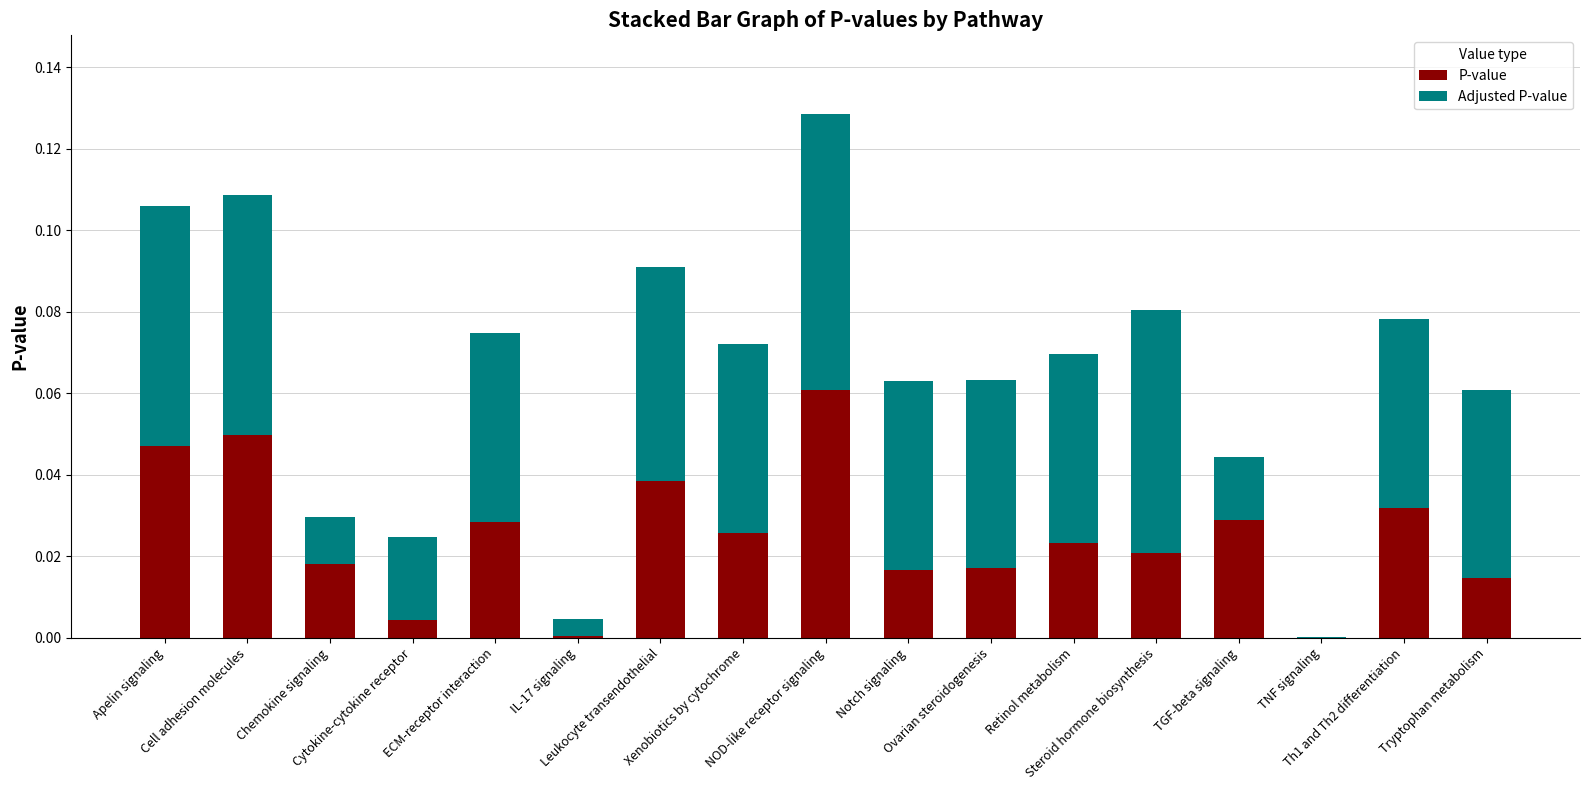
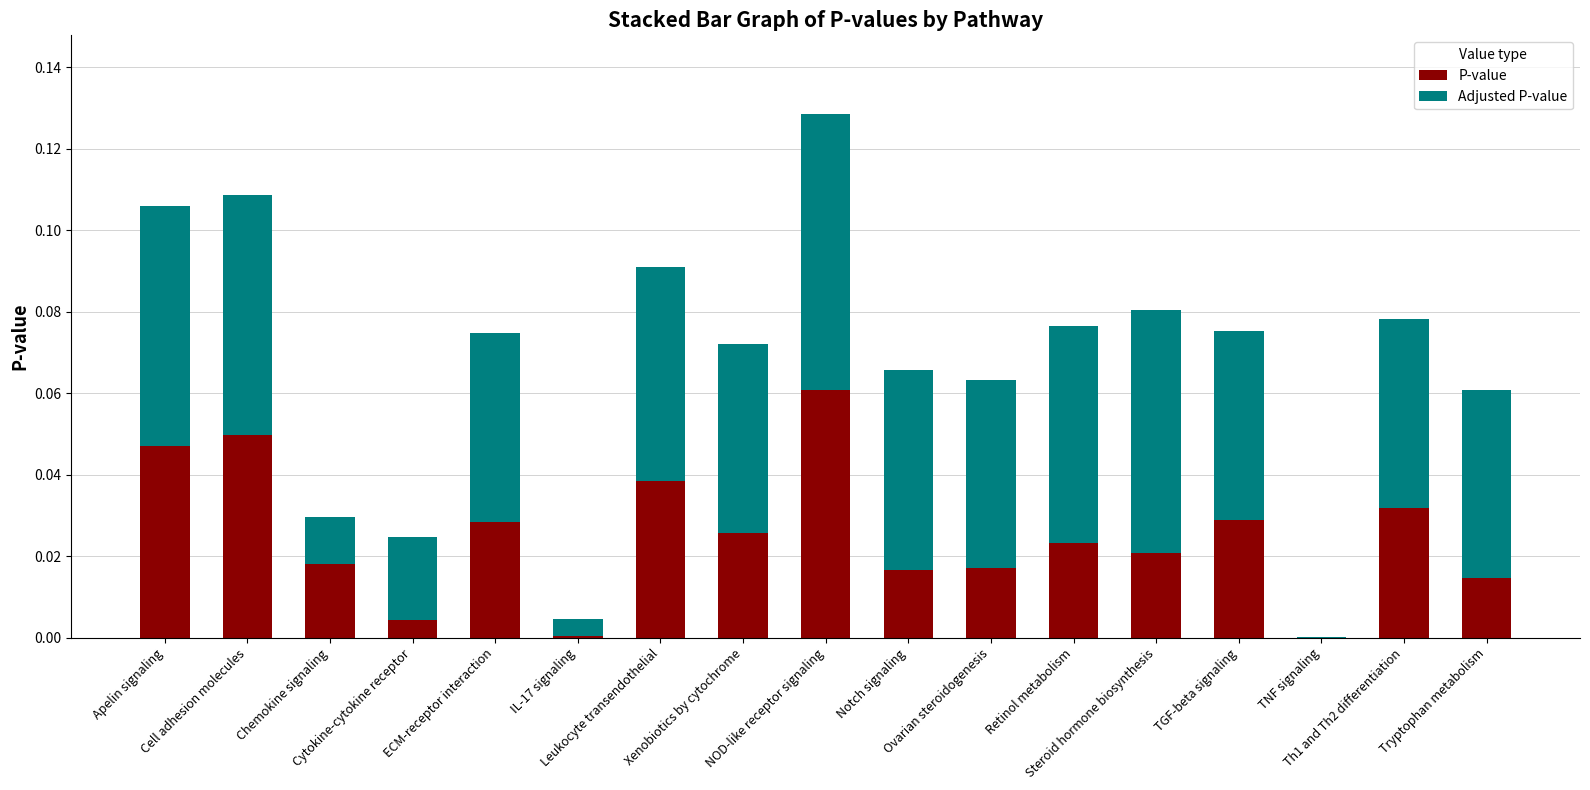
Adjusted P-value, Notch signaling: 0.046 -> 0.049
Adjusted P-value, Retinol metabolism: 0.046 -> 0.053
Adjusted P-value, TGF-beta signaling: 0.015 -> 0.046
